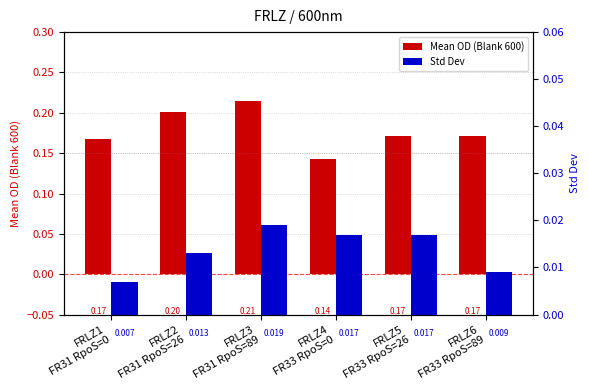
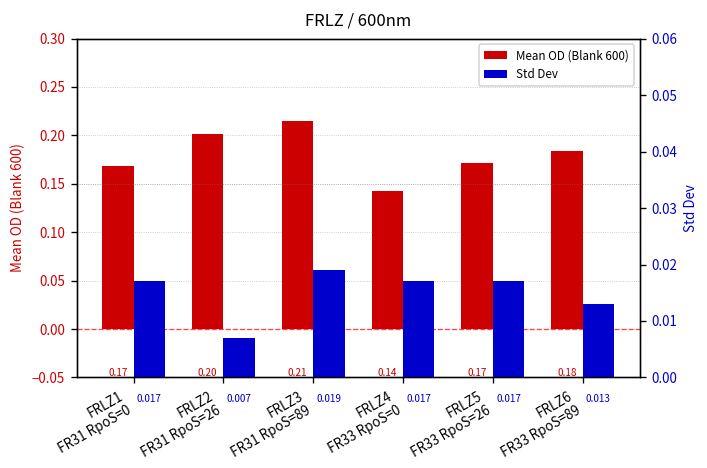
Mean OD (Blank 600), FRLZ6 FR33 RpoS=89: 0.17 -> 0.18
Std Dev, FRLZ1 FR31 RpoS=0: 0.007 -> 0.017
Std Dev, FRLZ2 FR31 RpoS=26: 0.013 -> 0.007
Std Dev, FRLZ6 FR33 RpoS=89: 0.009 -> 0.013
